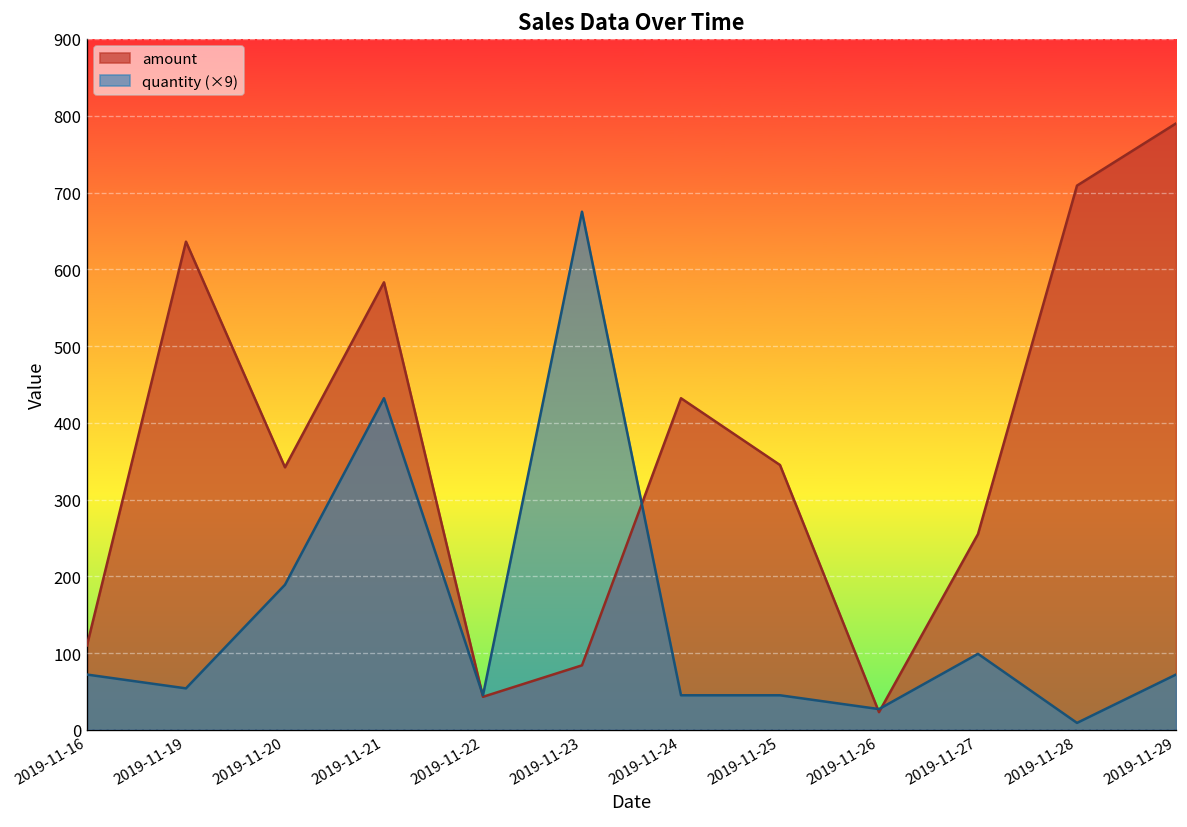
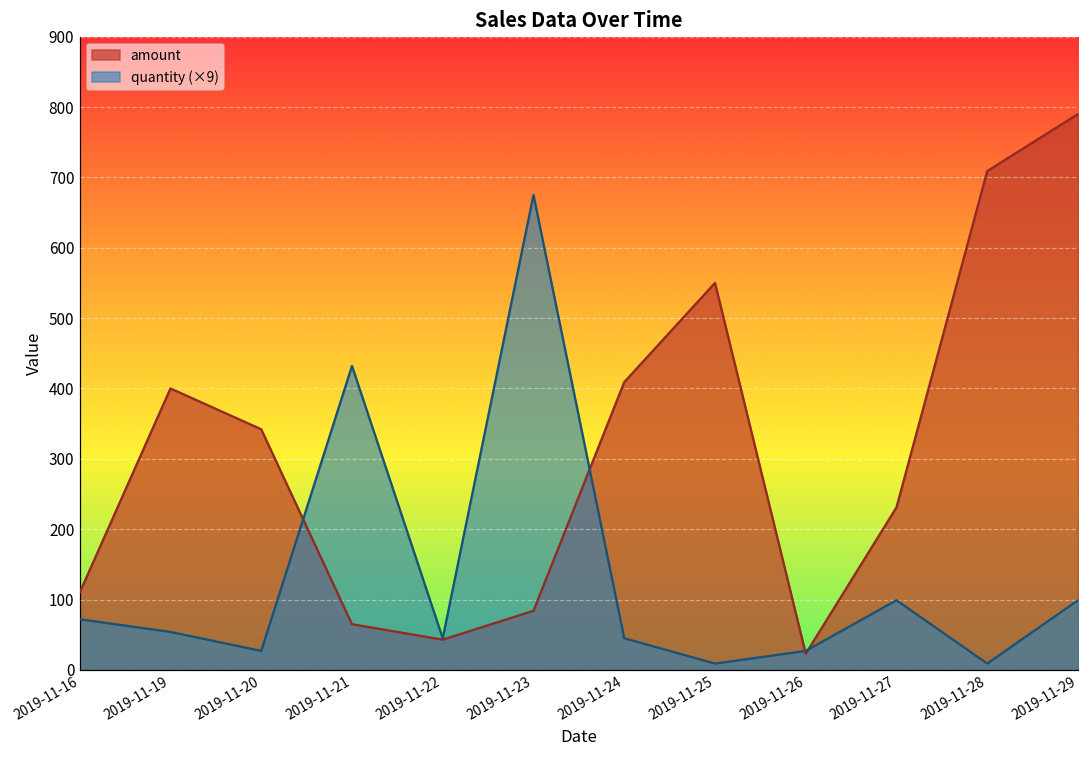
amount, 2019-11-19: 640 -> 400
quantity (×9), 2019-11-20: 190 -> 30
amount, 2019-11-21: 580 -> 70
amount, 2019-11-24: 430 -> 410
amount, 2019-11-25: 350 -> 550
quantity (×9), 2019-11-25: 50 -> 10
amount, 2019-11-27: 260 -> 230
quantity (×9), 2019-11-29: 70 -> 100
